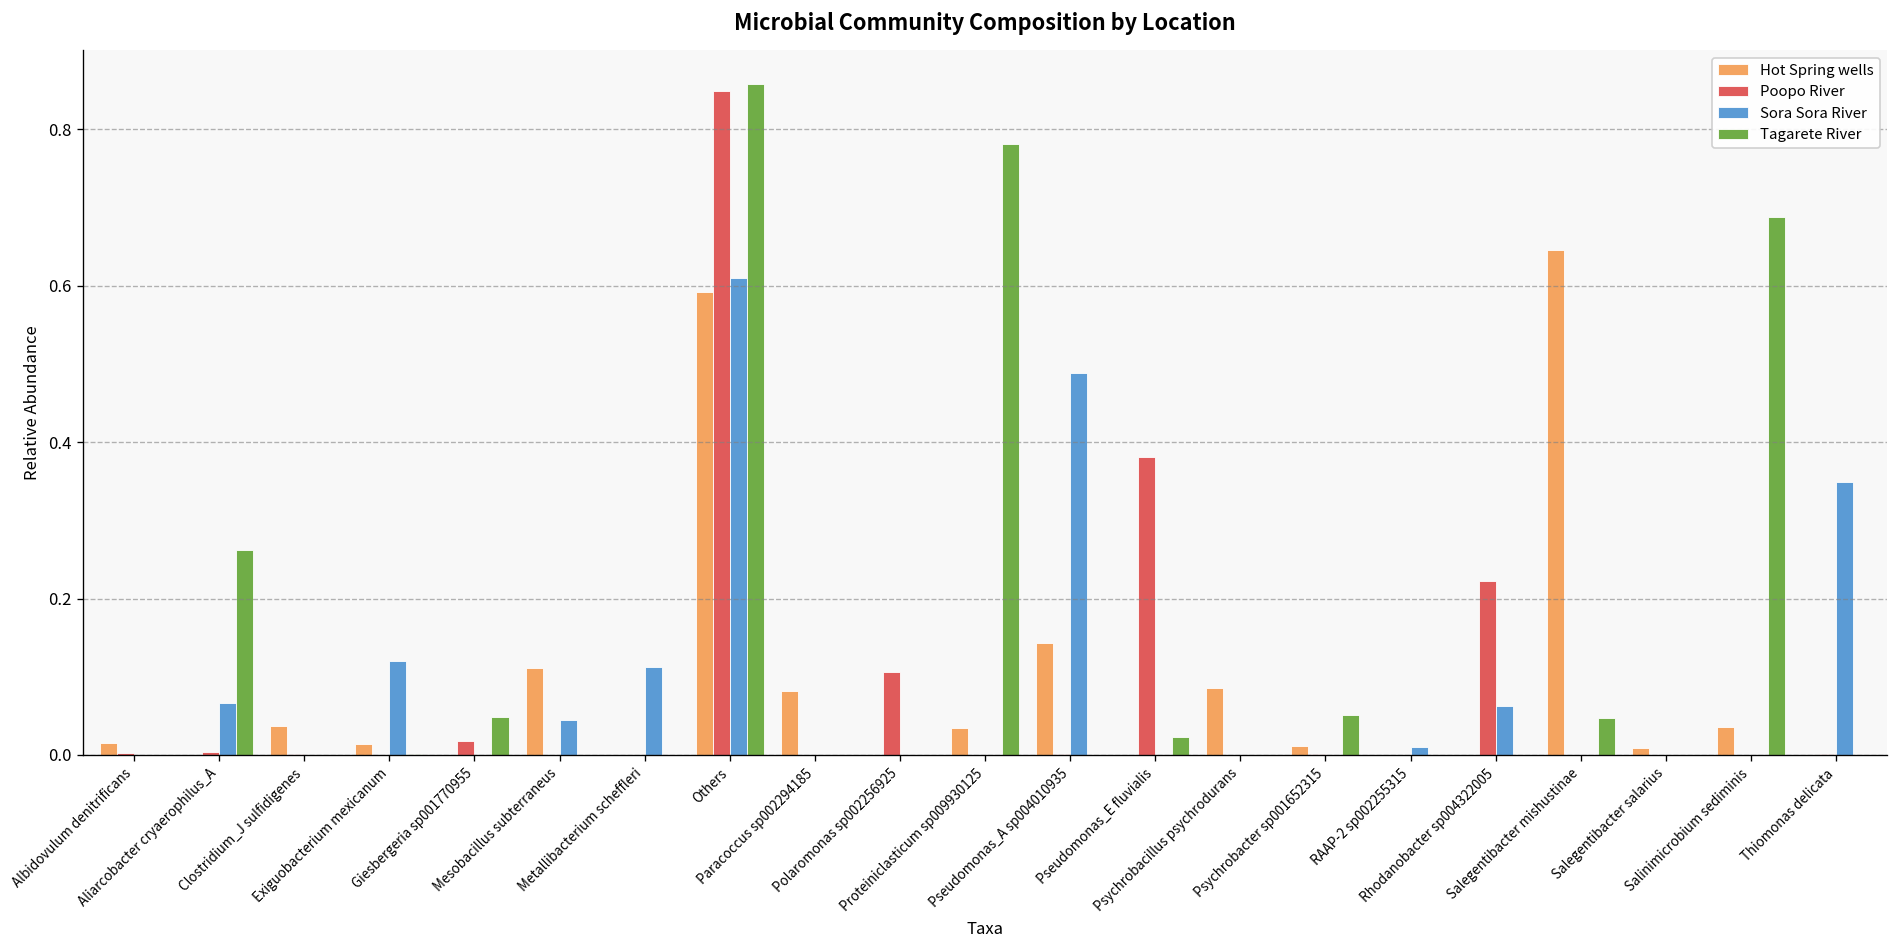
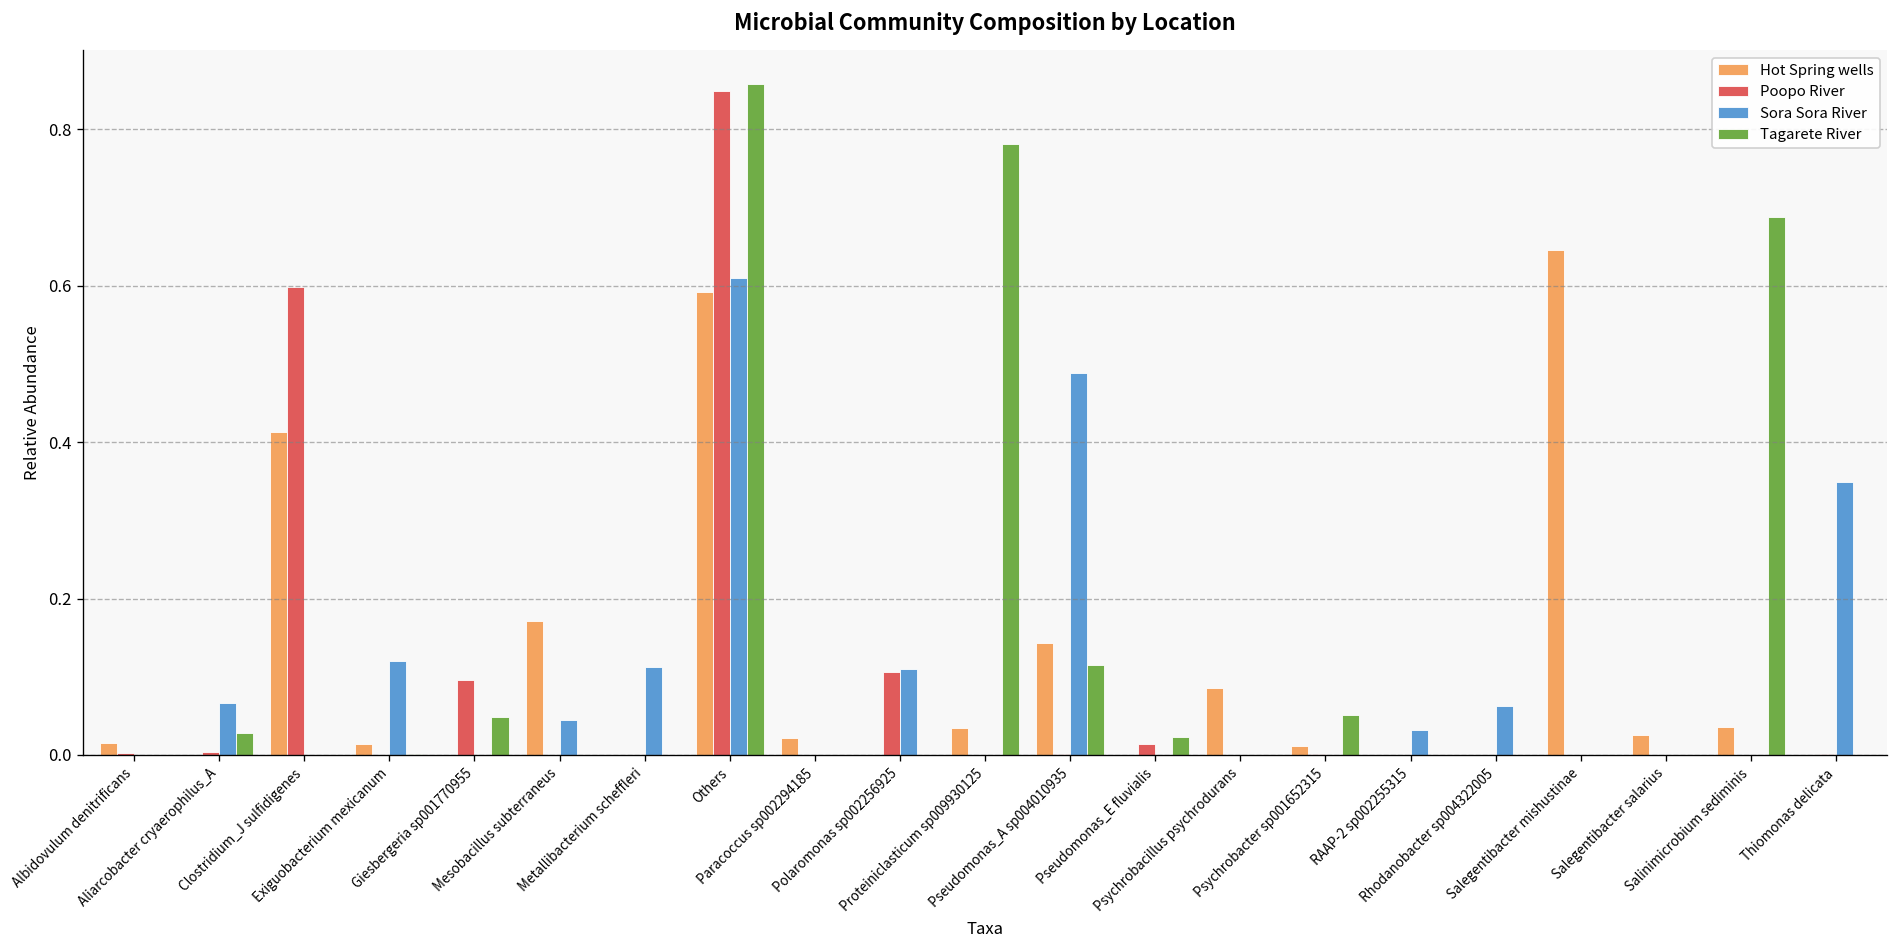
Tagarete River, Aliarcobacter cryaerophilus_A: 0.26 -> 0.03
Hot Spring wells, Clostridium_J sulfidigenes: 0.04 -> 0.41
Poopo River, Clostridium_J sulfidigenes: 0.00 -> 0.60
Poopo River, Giesbergeria sp001770955: 0.02 -> 0.10
Hot Spring wells, Mesobacillus subterraneus: 0.11 -> 0.17
Hot Spring wells, Paracoccus sp002294185: 0.08 -> 0.02
Sora Sora River, Polaromonas sp002256925: 0.00 -> 0.11
Tagarete River, Pseudomonas_A sp004010935: 0.00 -> 0.11
Poopo River, Pseudomonas_E fluvialis: 0.38 -> 0.01
Sora Sora River, RAAP-2 sp002255315: 0.01 -> 0.03
Poopo River, Rhodanobacter sp004322005: 0.22 -> 0.00
Tagarete River, Salegentibacter mishustinae: 0.05 -> 0.00
Hot Spring wells, Salegentibacter salarius: 0.01 -> 0.03
